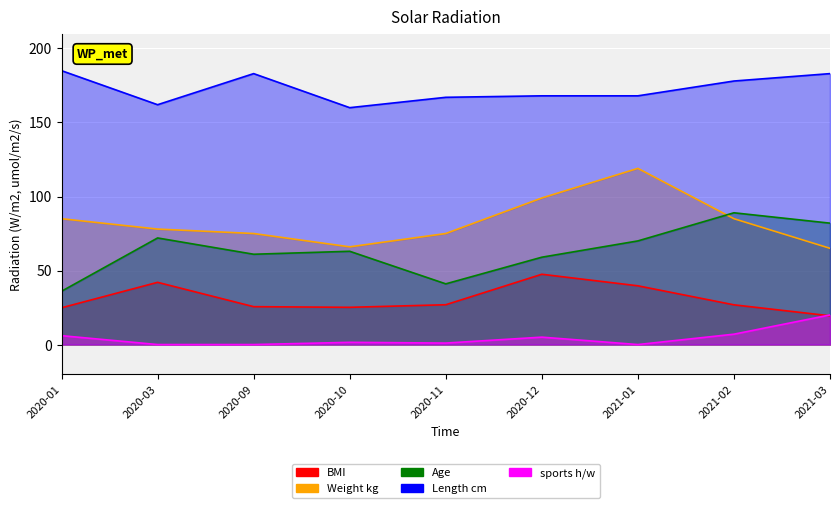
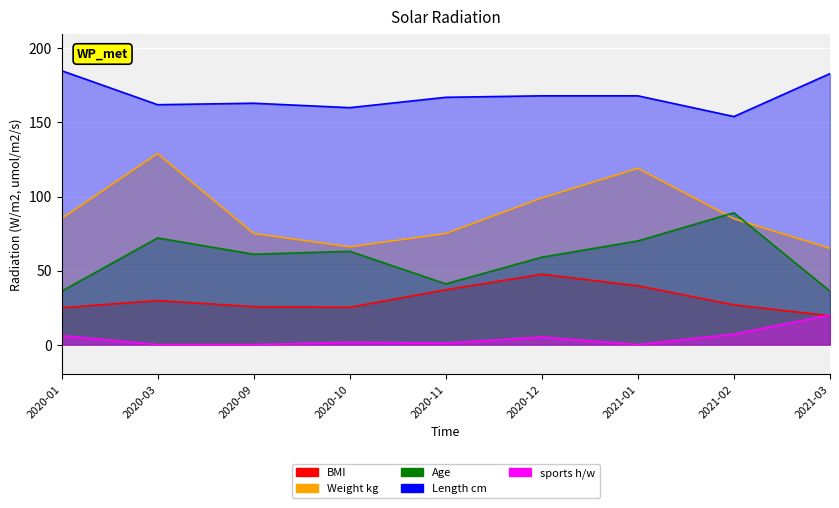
BMI, 2020-03: 42 -> 30
Weight kg, 2020-03: 78 -> 129
Length cm, 2020-09: 183 -> 163
BMI, 2020-11: 27 -> 37
Length cm, 2021-02: 178 -> 154
Age, 2021-03: 82 -> 36
